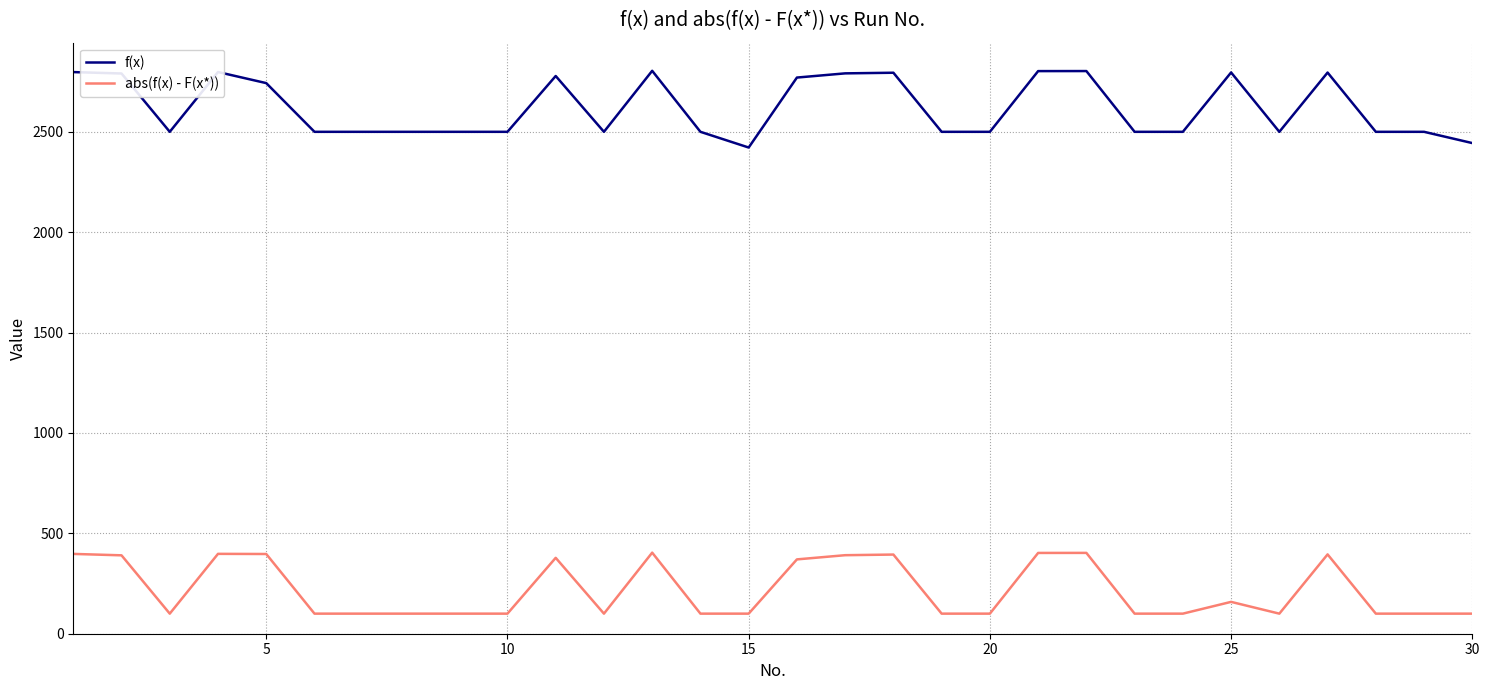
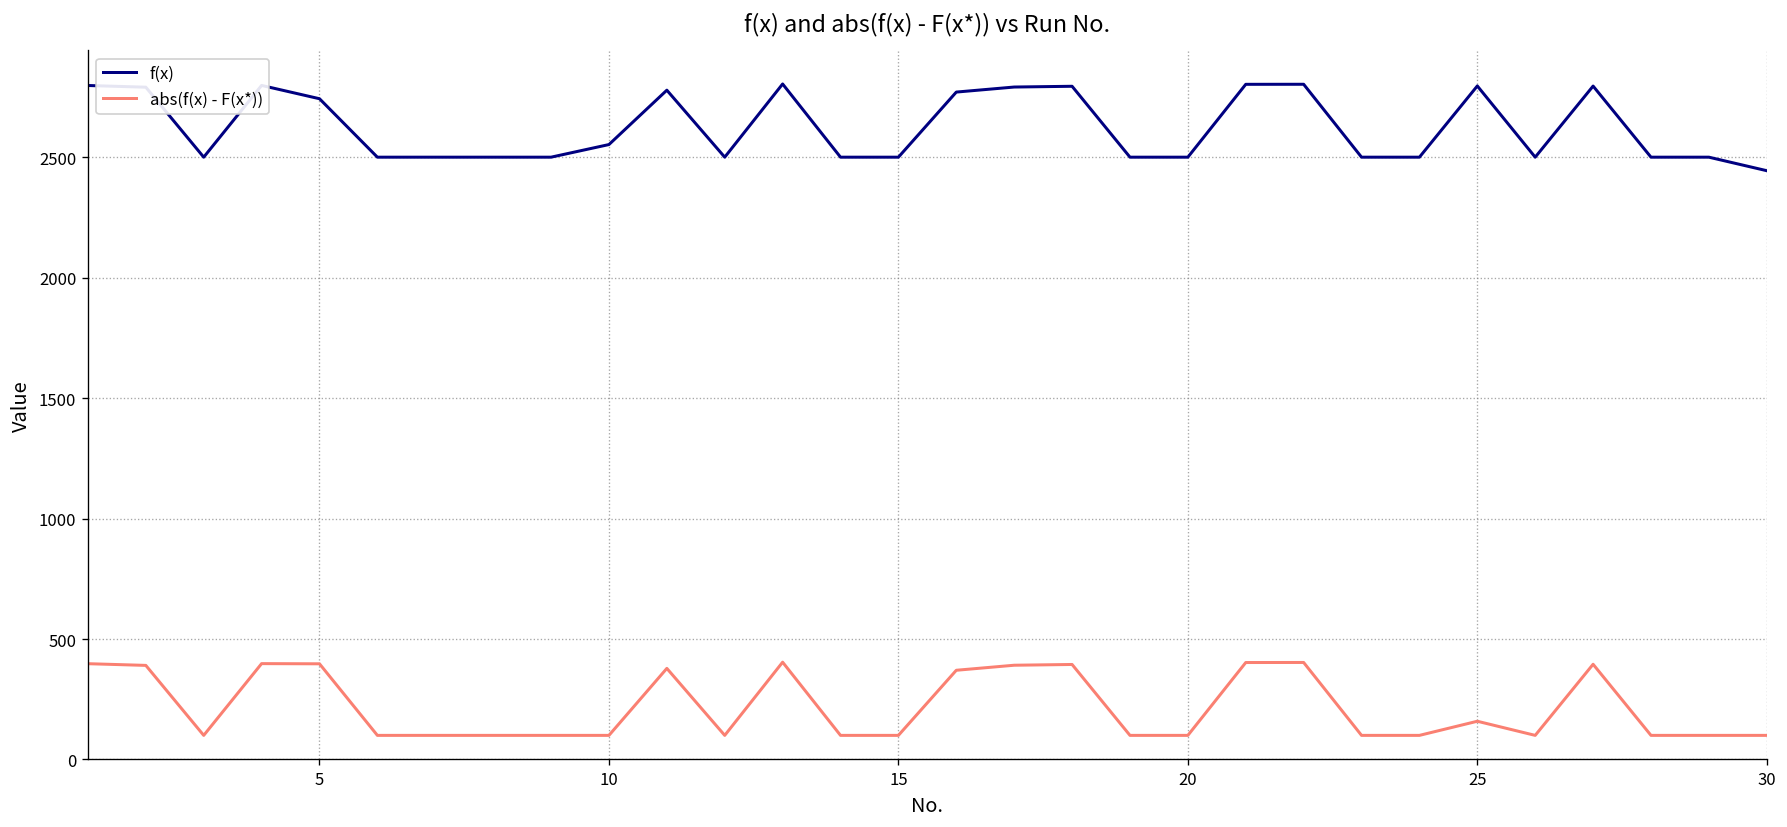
f(x), 10: 2500 -> 2550
f(x), 15: 2420 -> 2500
